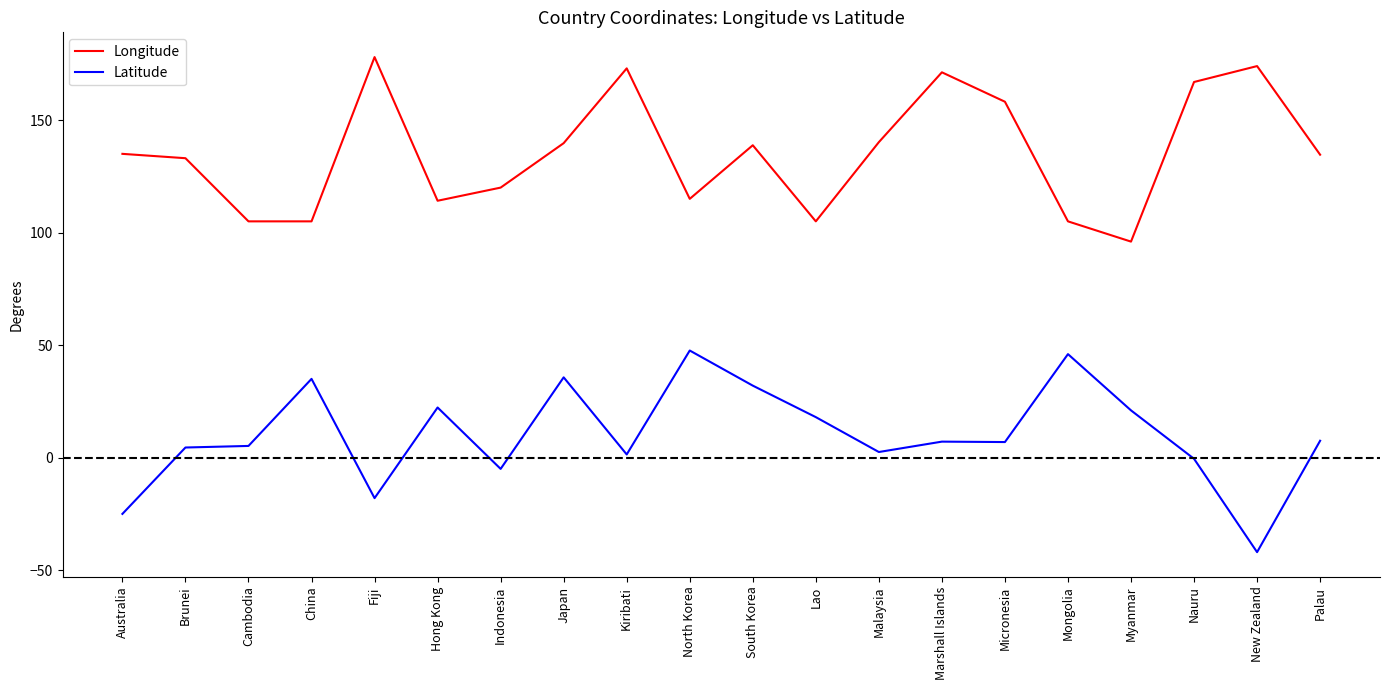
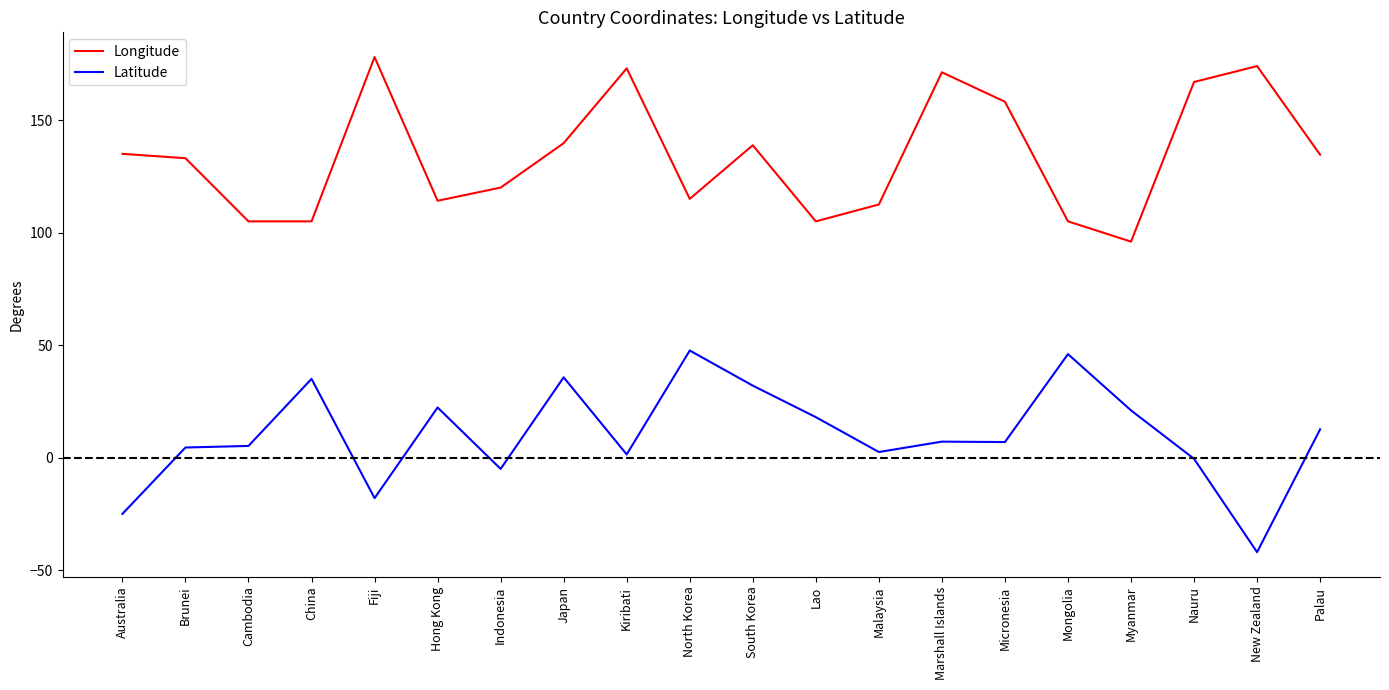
Longitude, Malaysia: 140 -> 113
Latitude, Palau: 8 -> 13
